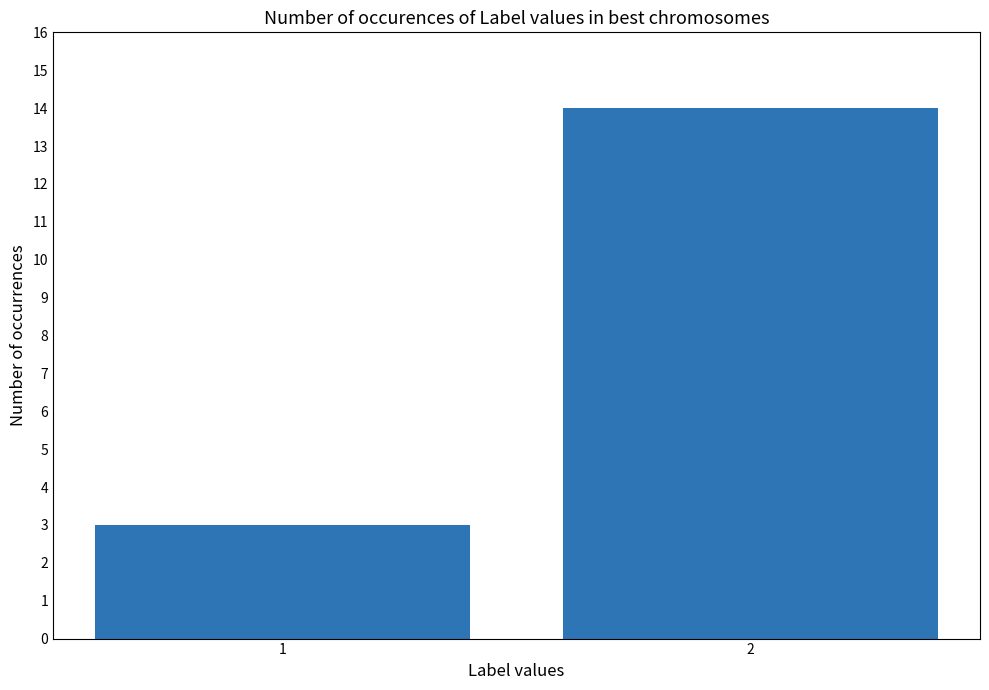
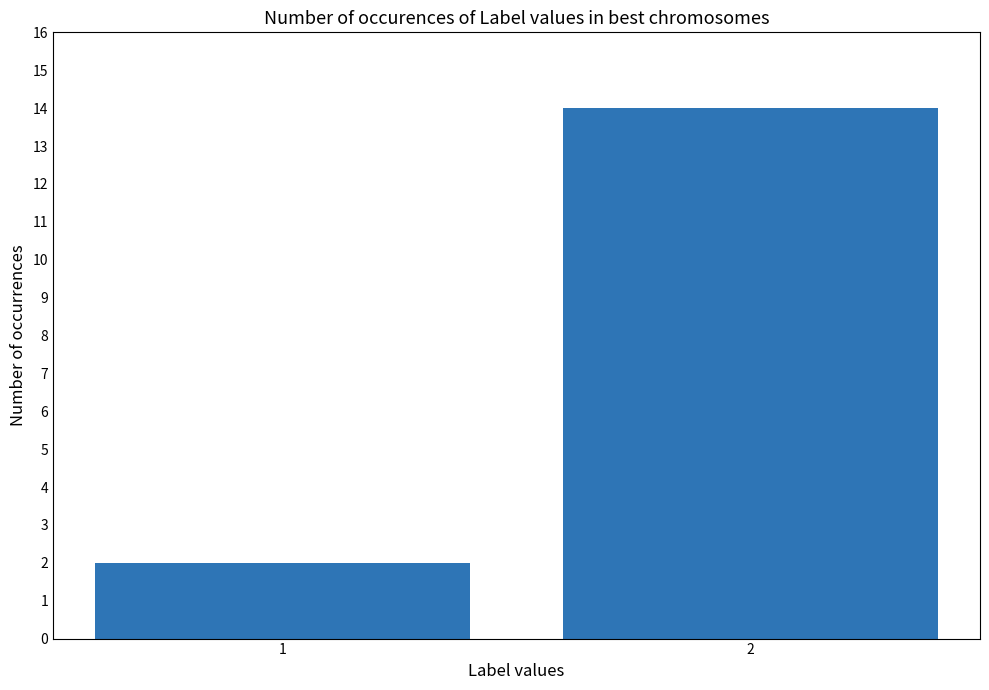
1: 3 -> 2
